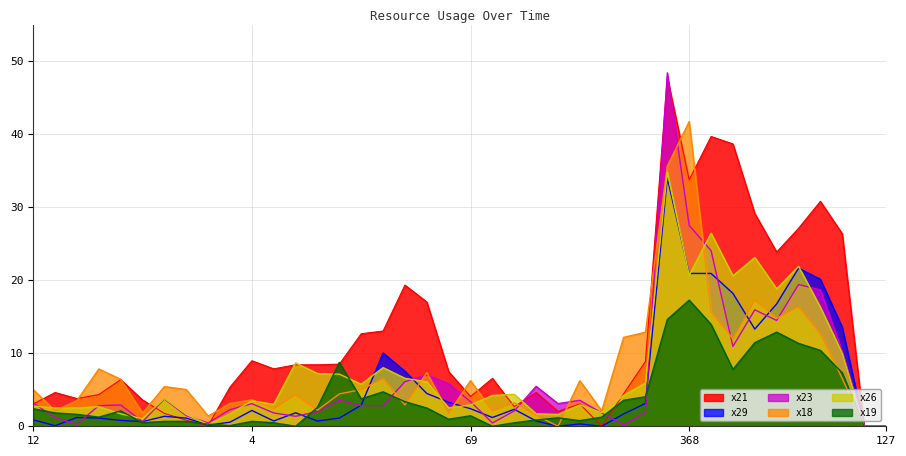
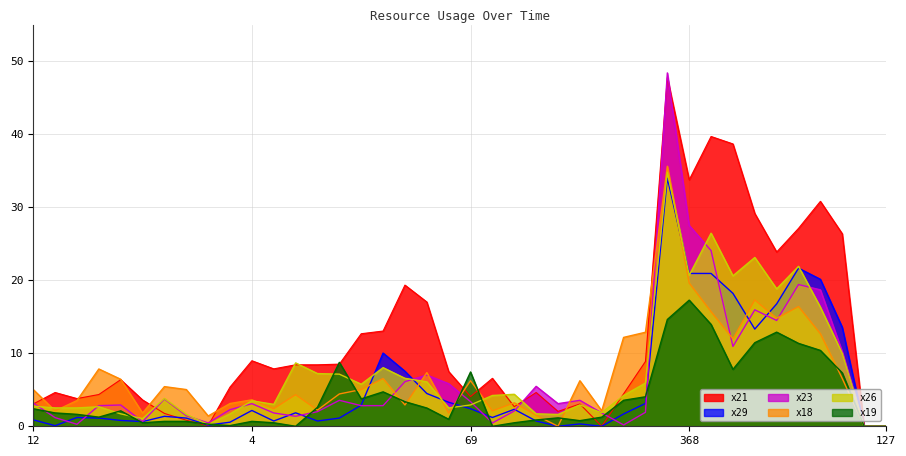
x19, 69: 1 -> 7
x18, 368: 42 -> 20
